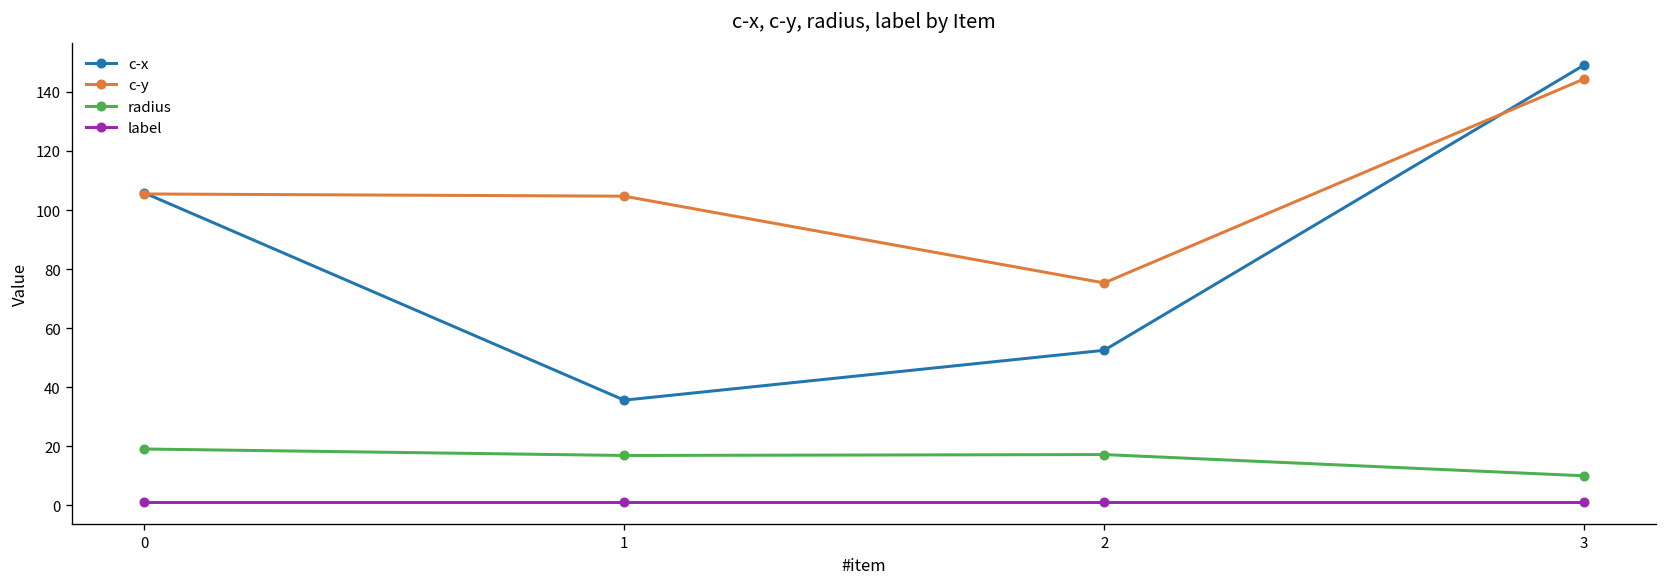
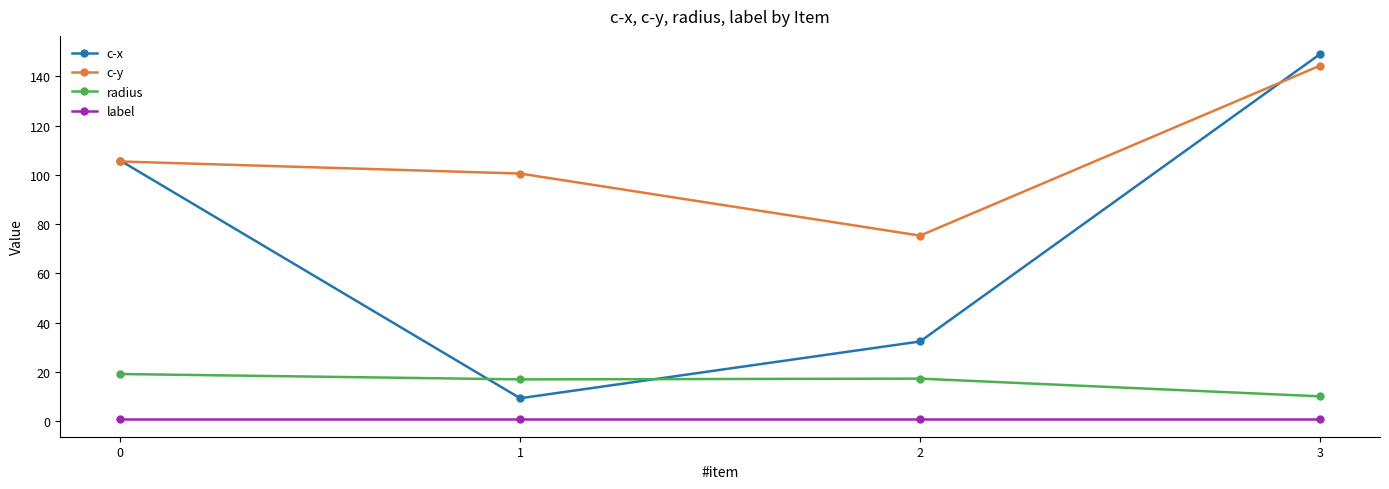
c-x, 1: 36 -> 9
c-y, 1: 105 -> 101
c-x, 2: 53 -> 32
